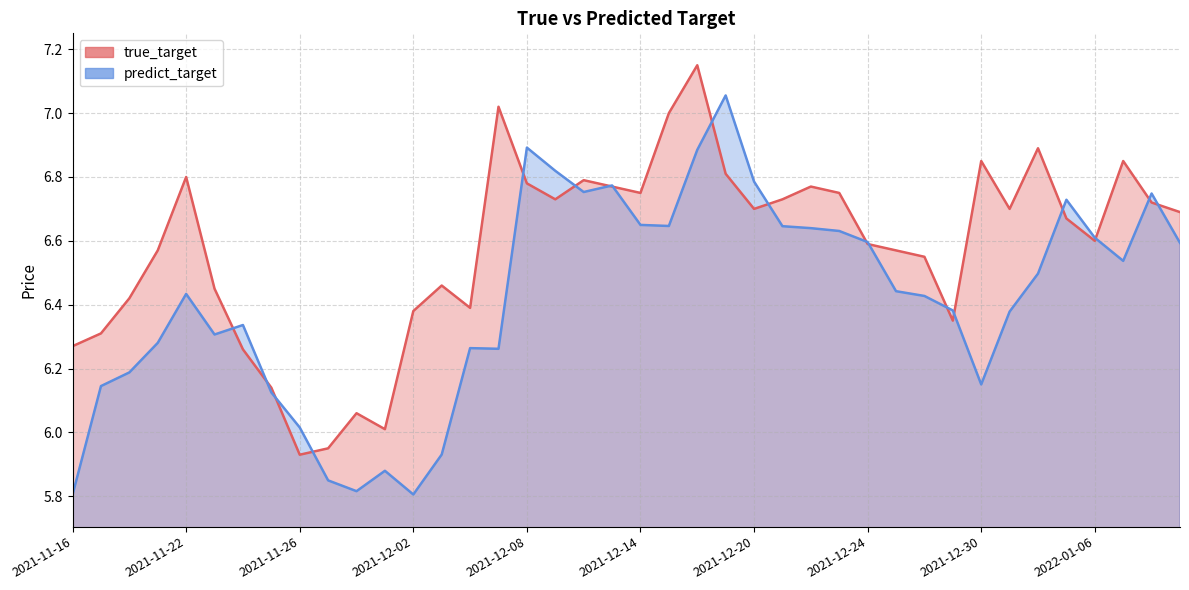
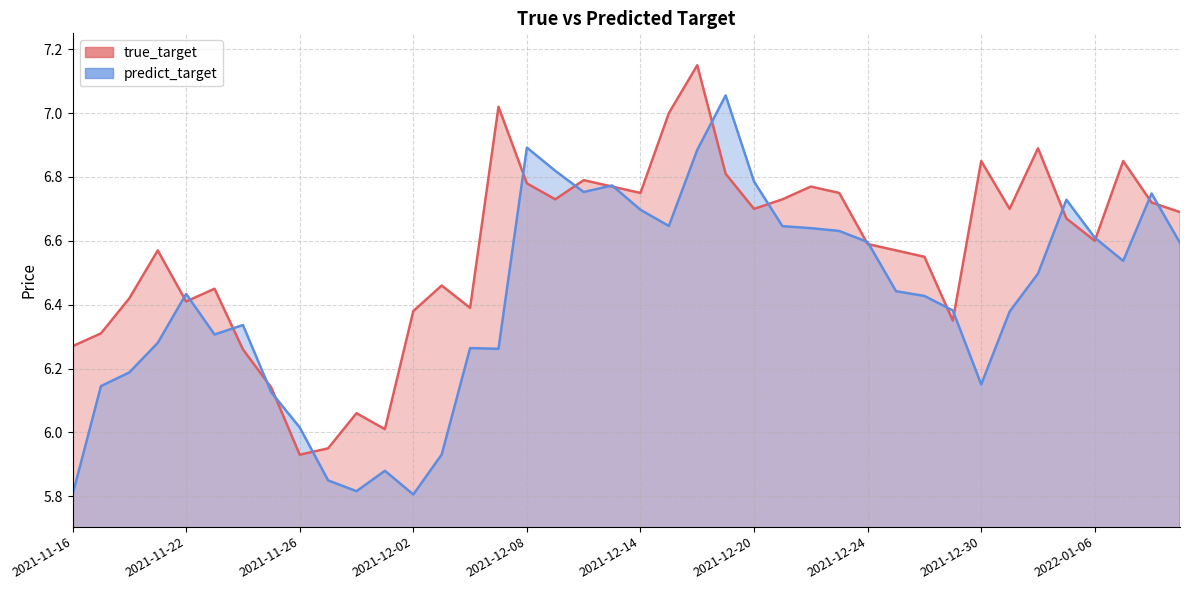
true_target, 2021-11-22: 6.80 -> 6.41
predict_target, 2021-12-14: 6.65 -> 6.70
